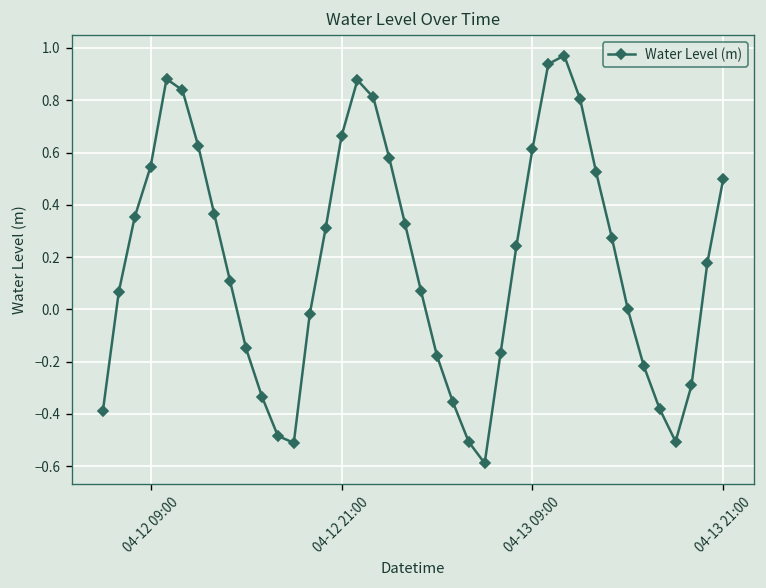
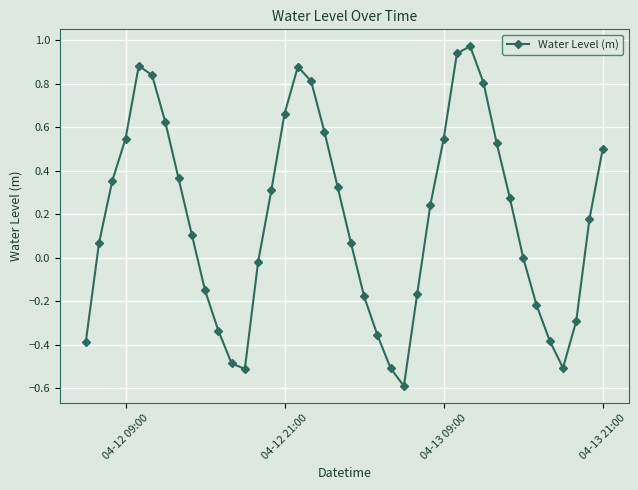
04-13 09:00: 0.61 -> 0.55
